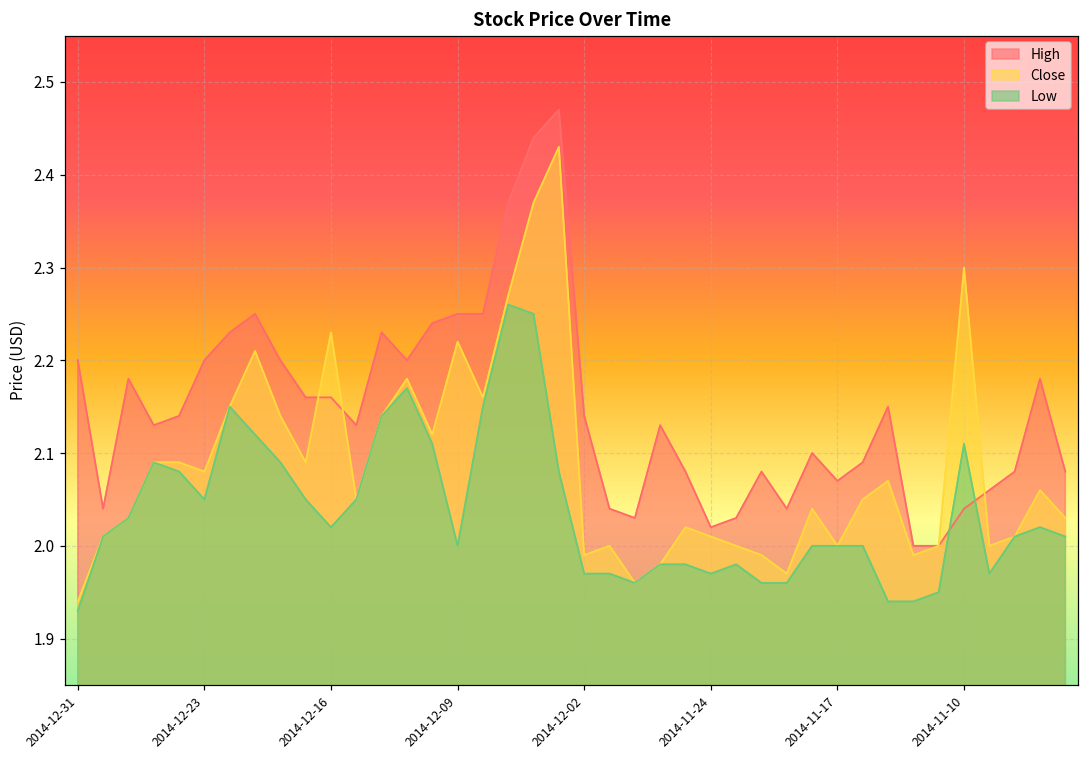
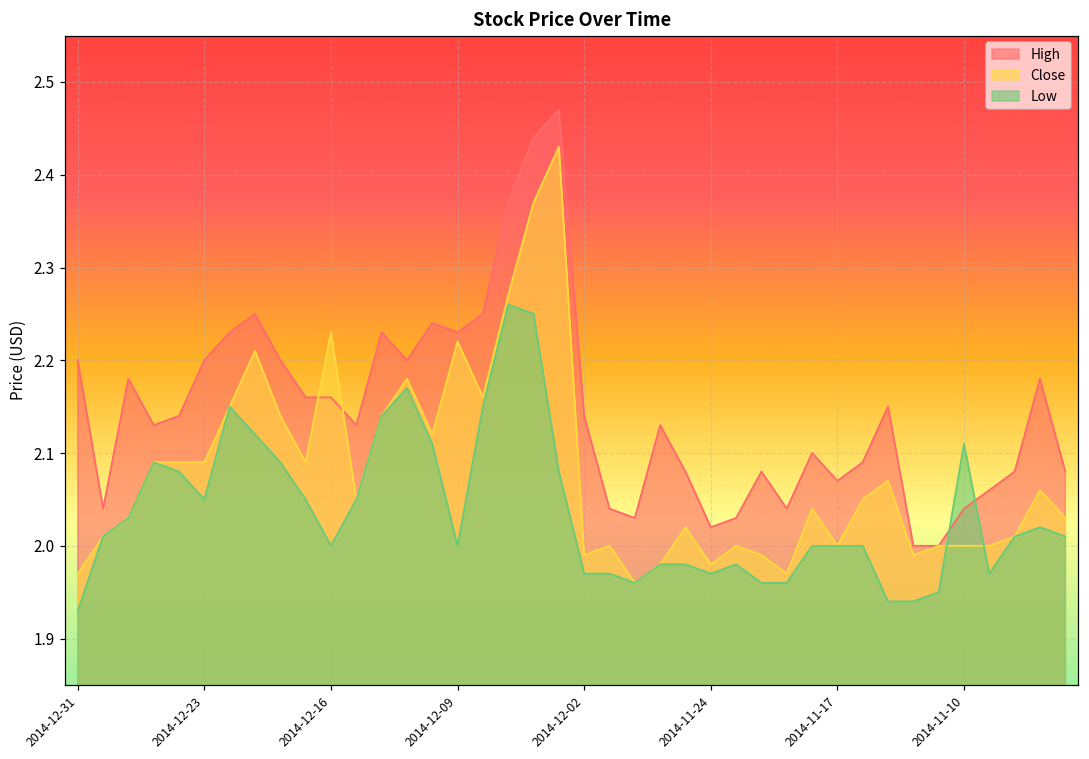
Close, 2014-12-31: 1.94 -> 1.97
Close, 2014-12-23: 2.08 -> 2.09
Low, 2014-12-16: 2.02 -> 2.00
High, 2014-12-09: 2.25 -> 2.23
Close, 2014-11-24: 2.01 -> 1.98
Close, 2014-11-10: 2.3 -> 2.0
